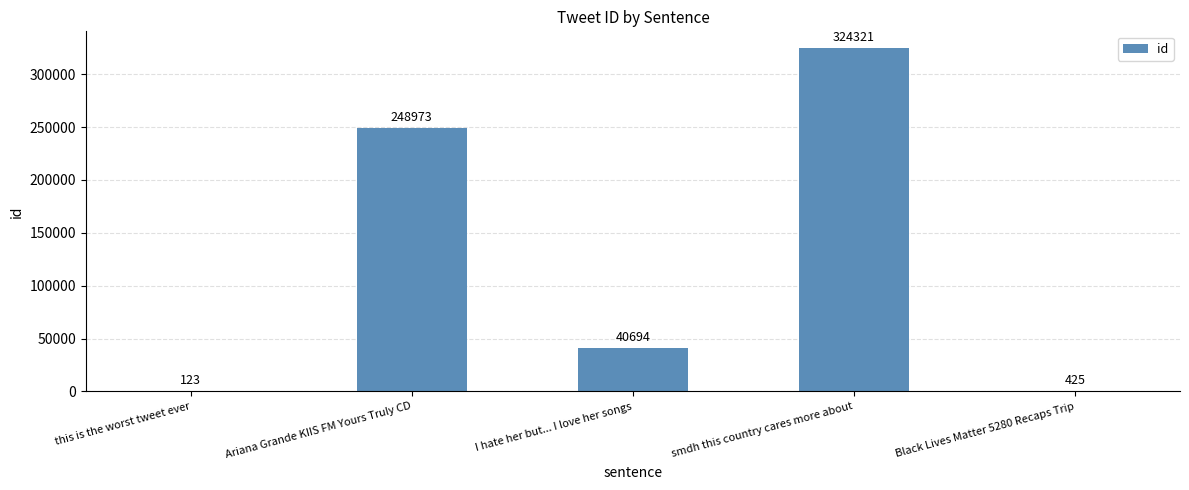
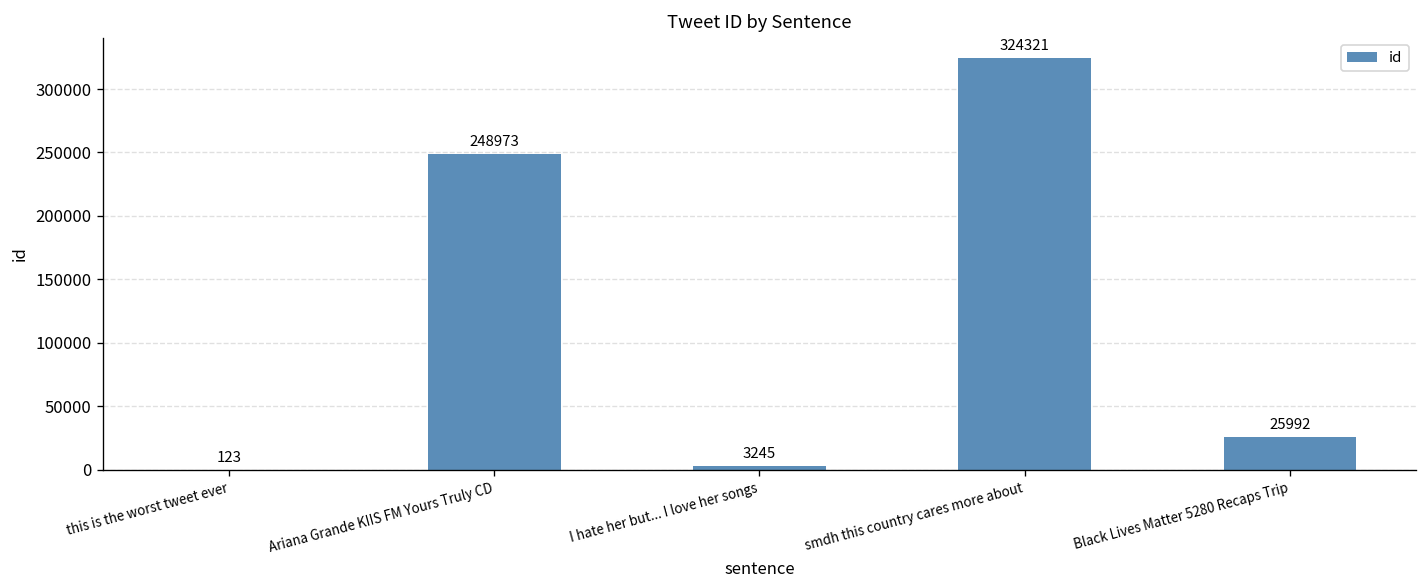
I hate her but... I love her songs: 40694 -> 3245
Black Lives Matter 5280 Recaps Trip: 425 -> 25992
